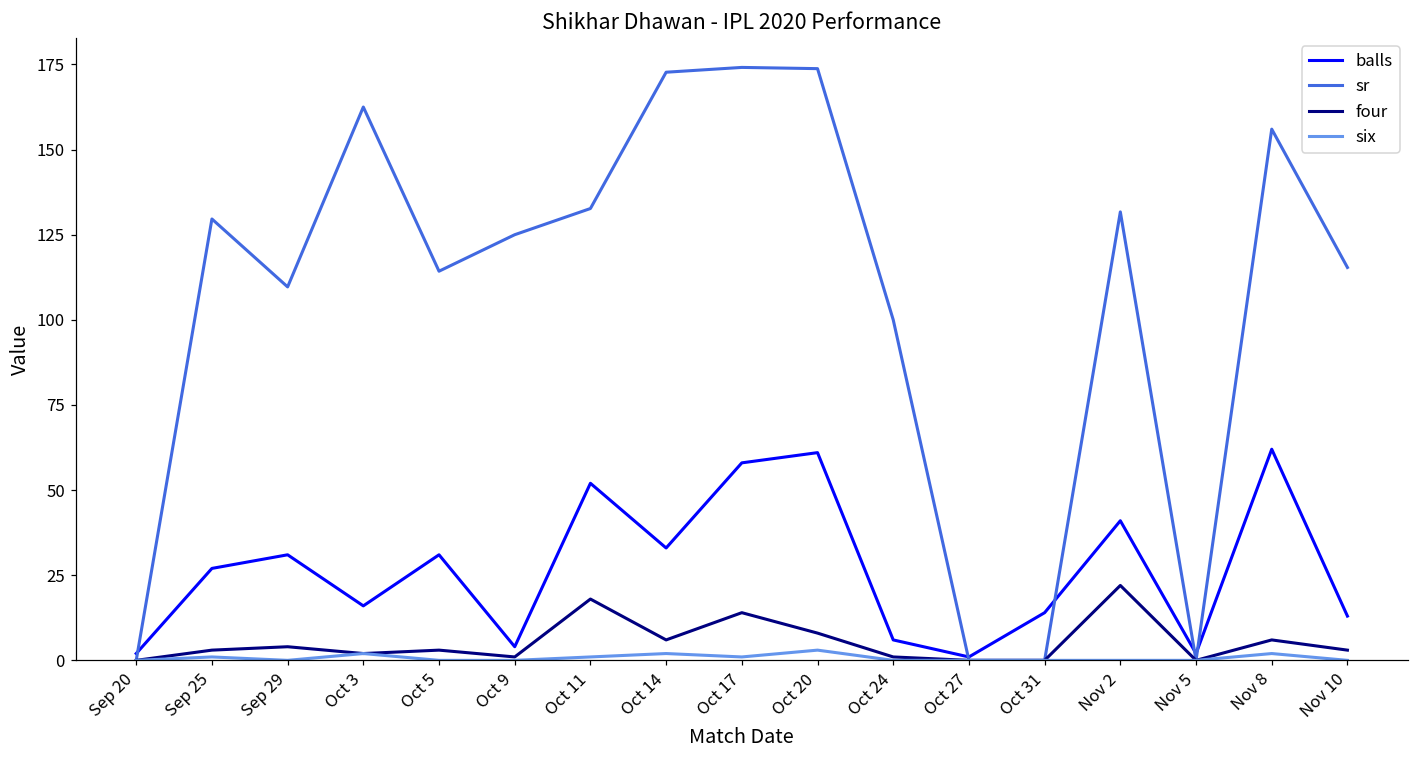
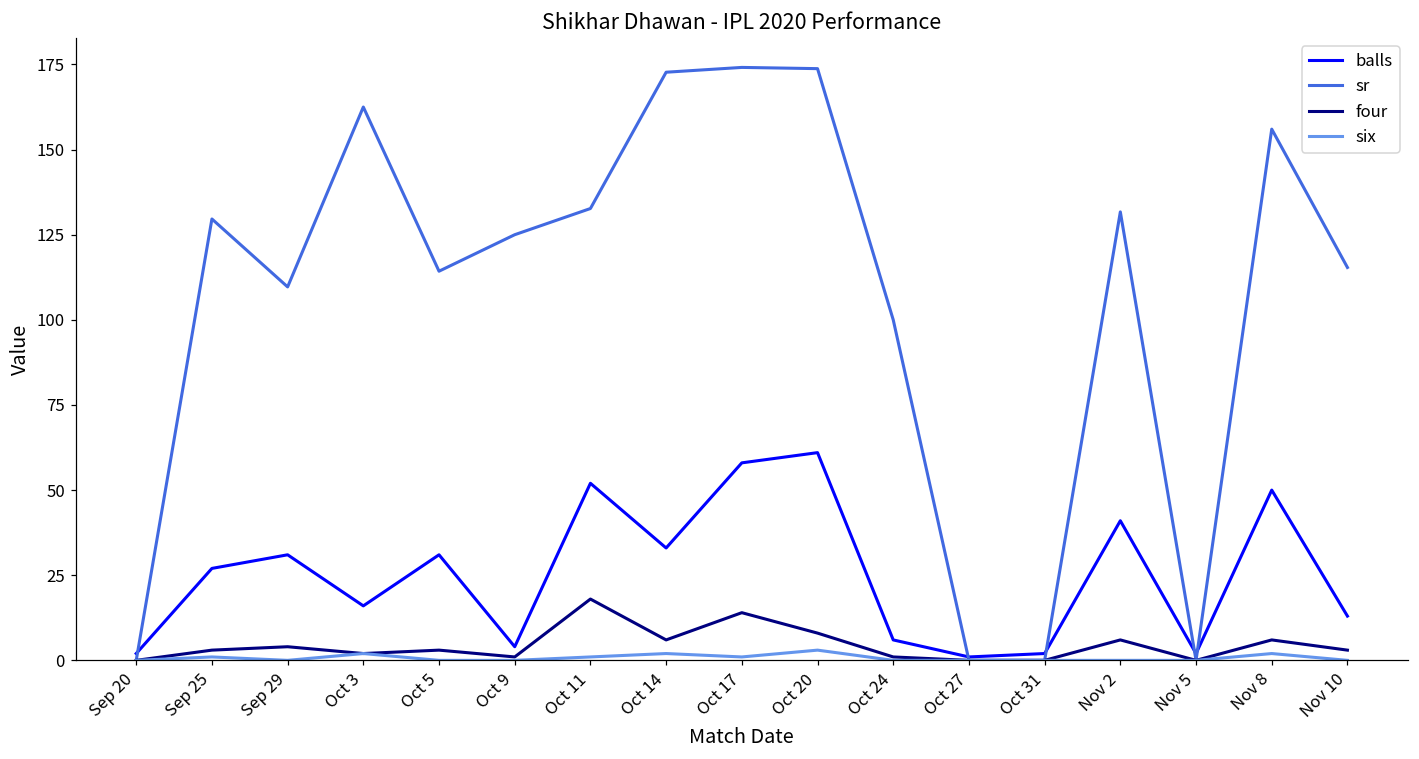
balls, Oct 31: 14 -> 2
four, Nov 2: 22 -> 6
balls, Nov 8: 62 -> 50
